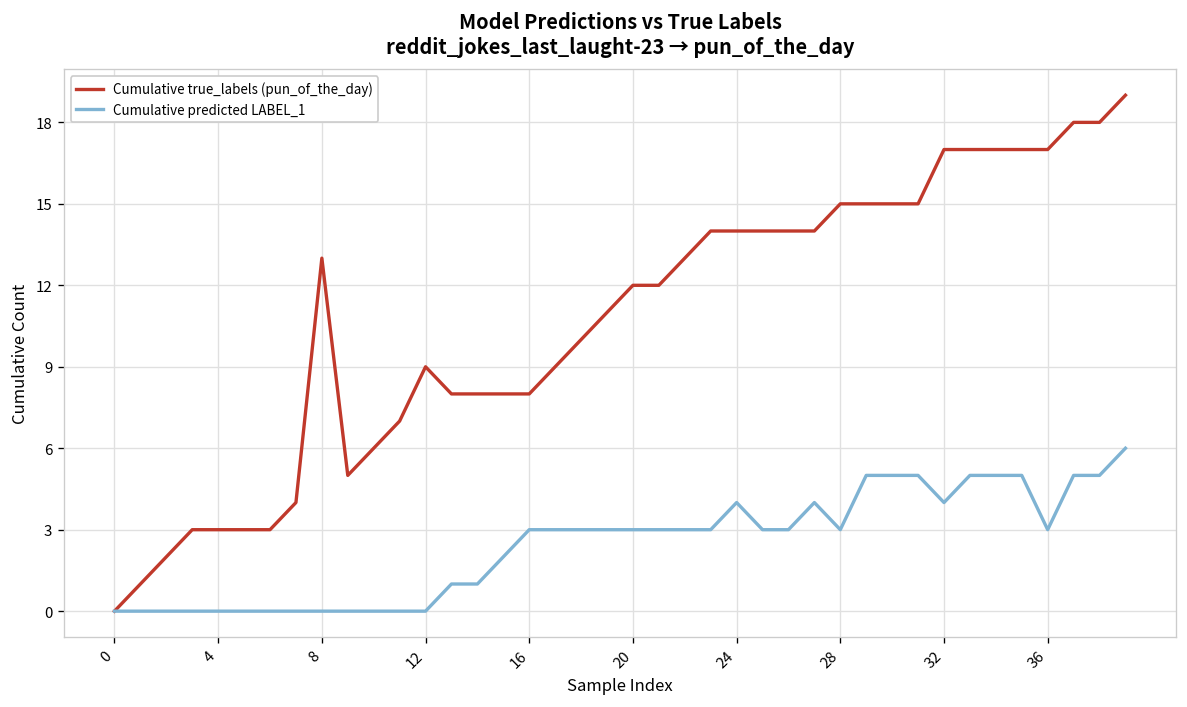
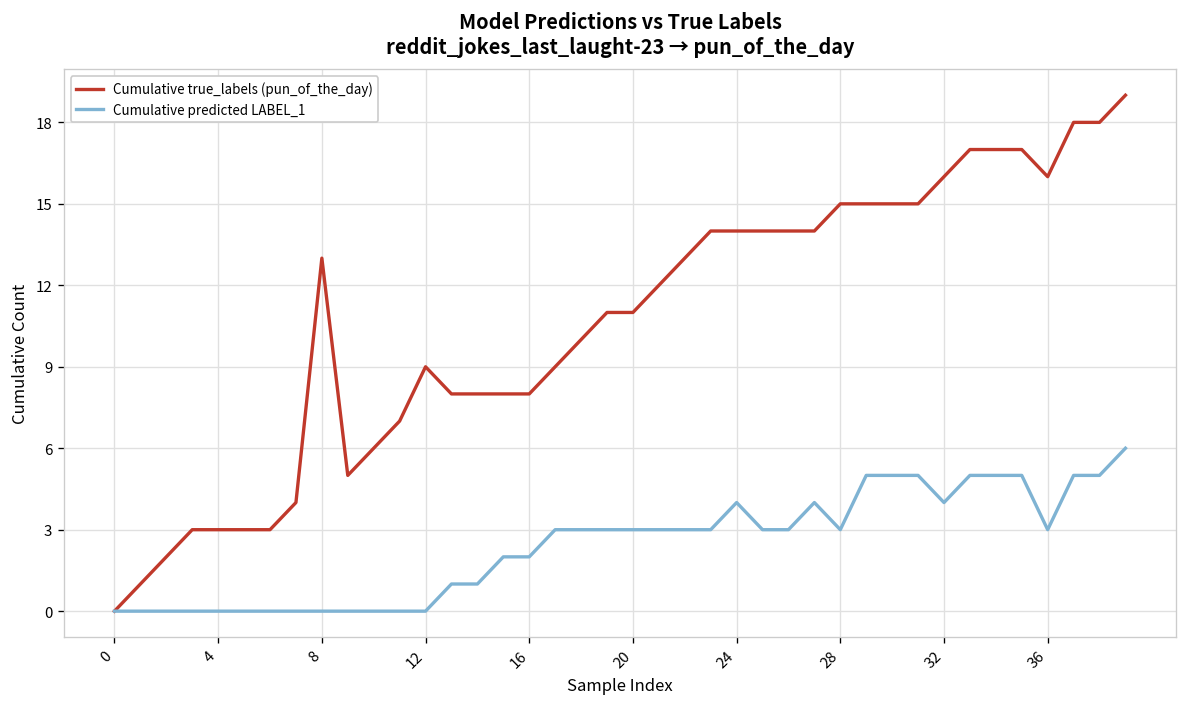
Cumulative predicted LABEL_1, 16: 3 -> 2
Cumulative true_labels (pun_of_the_day), 20: 12 -> 11
Cumulative true_labels (pun_of_the_day), 32: 17 -> 16
Cumulative true_labels (pun_of_the_day), 36: 17 -> 16
